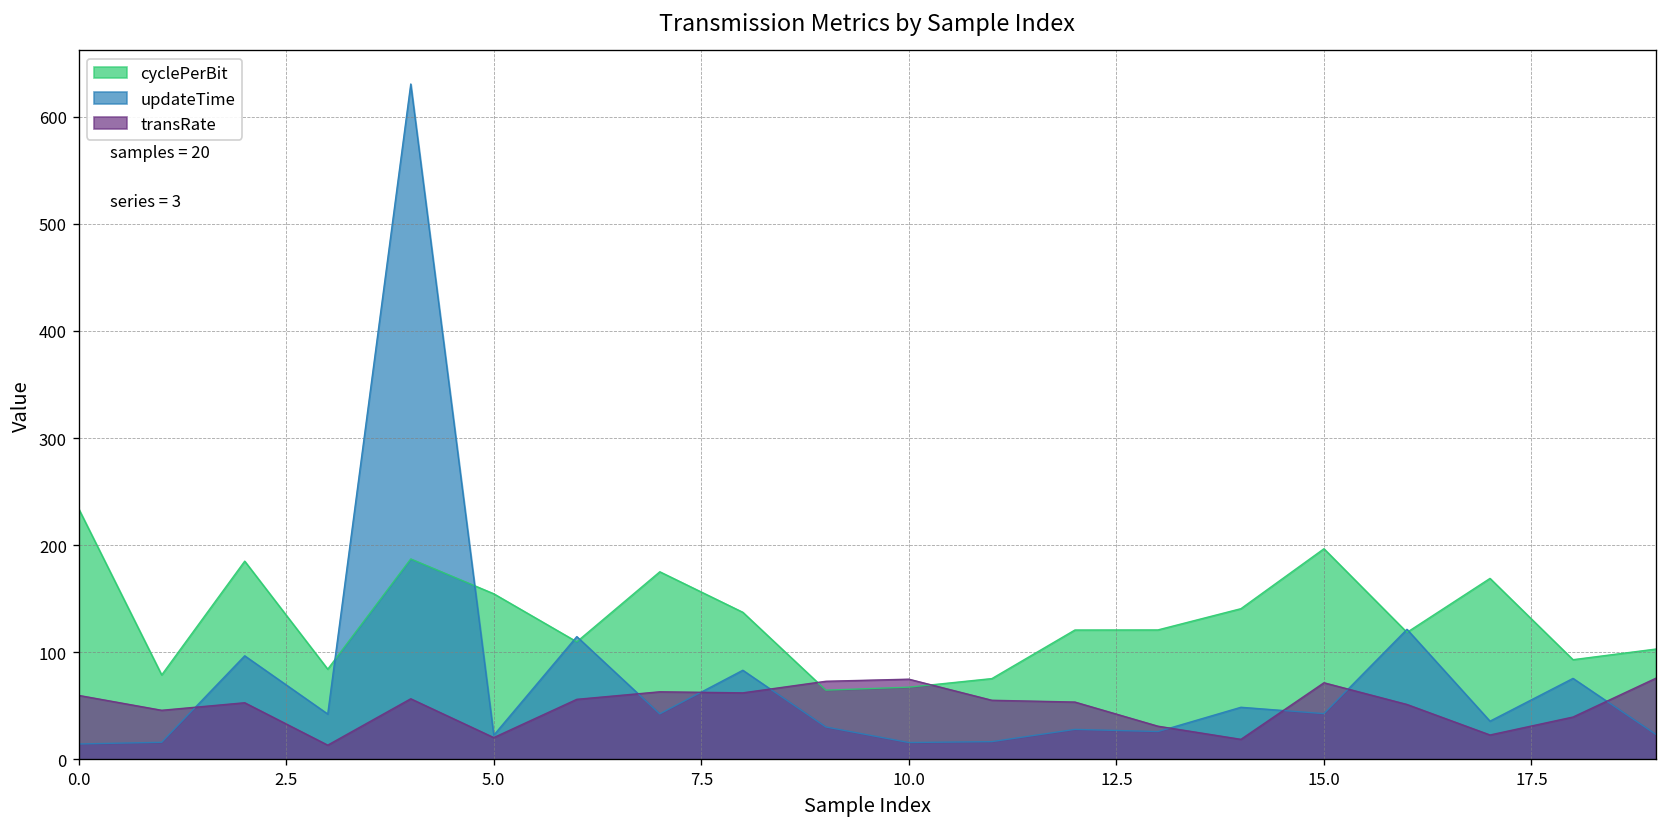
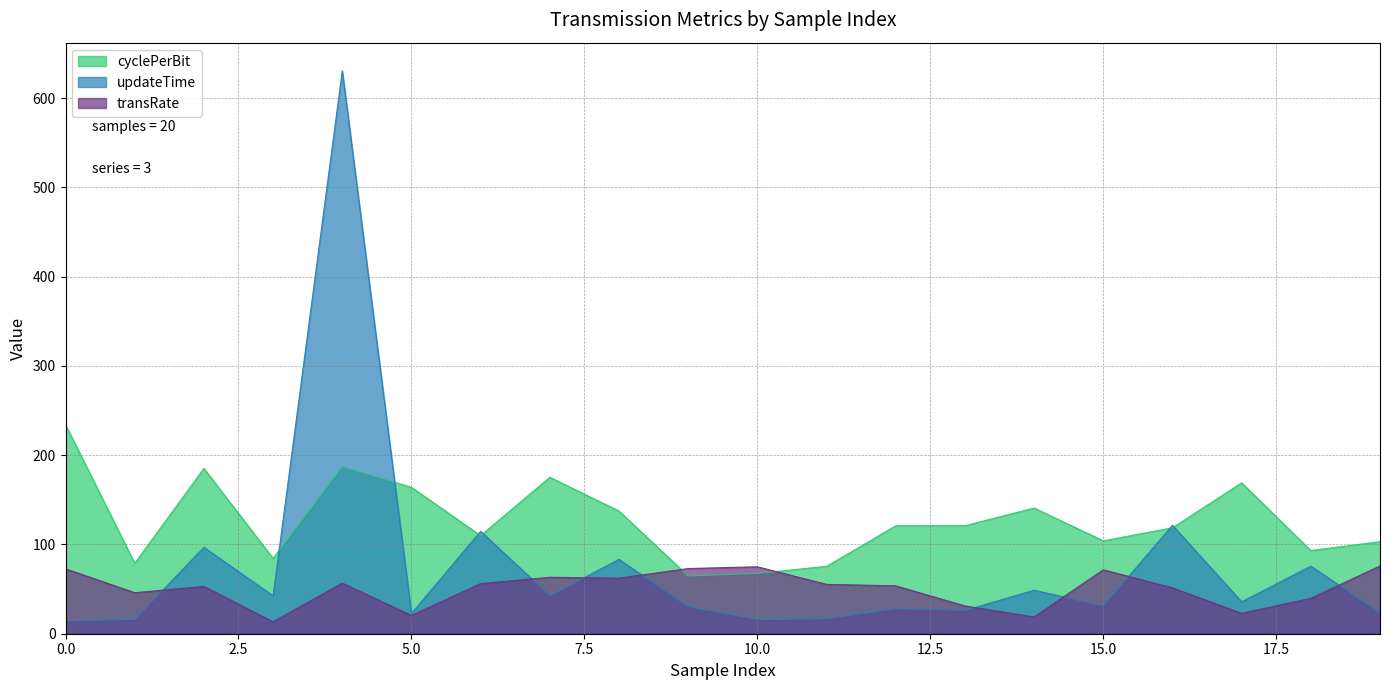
transRate, 0.0: 60 -> 70
cyclePerBit, 5.0: 150 -> 160
cyclePerBit, 15.0: 200 -> 100
updateTime, 15.0: 40 -> 30
